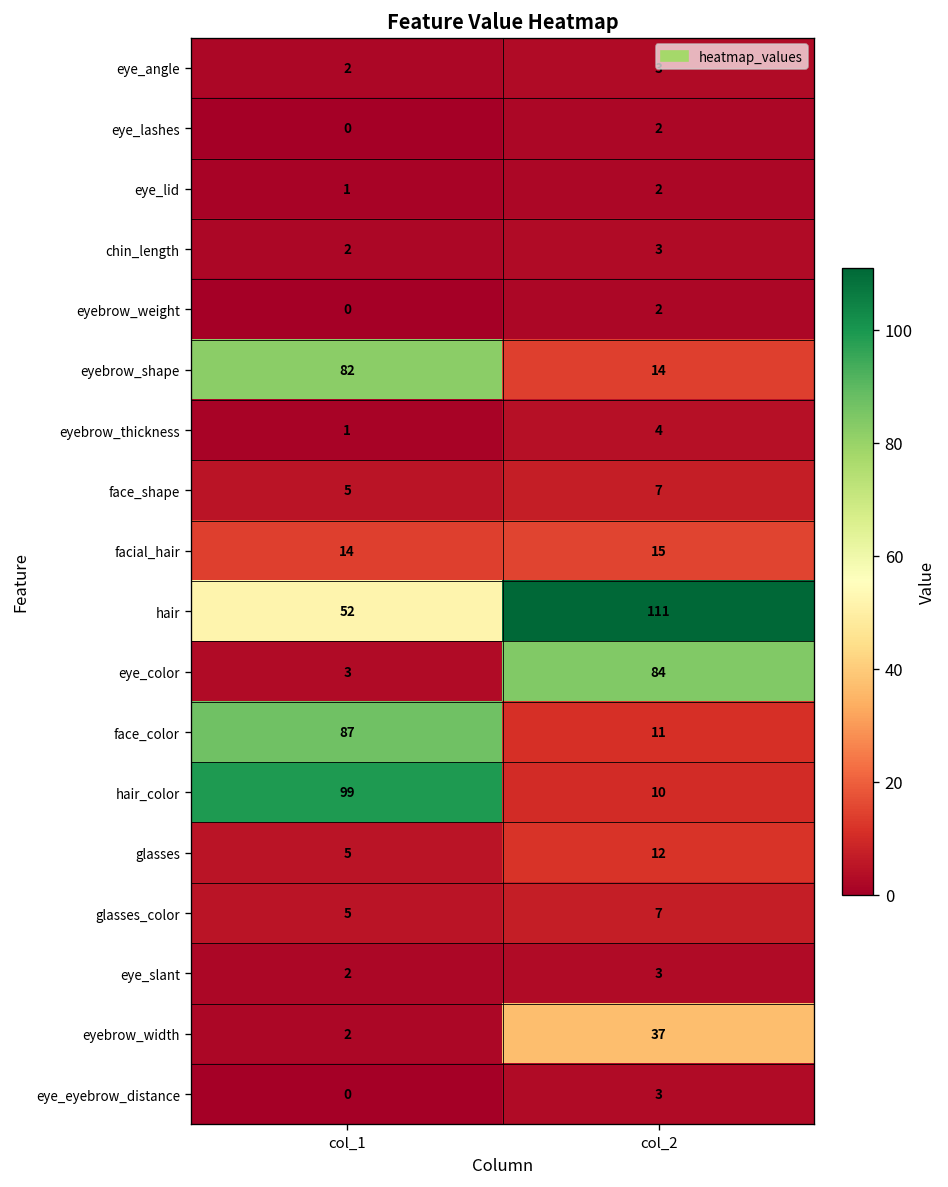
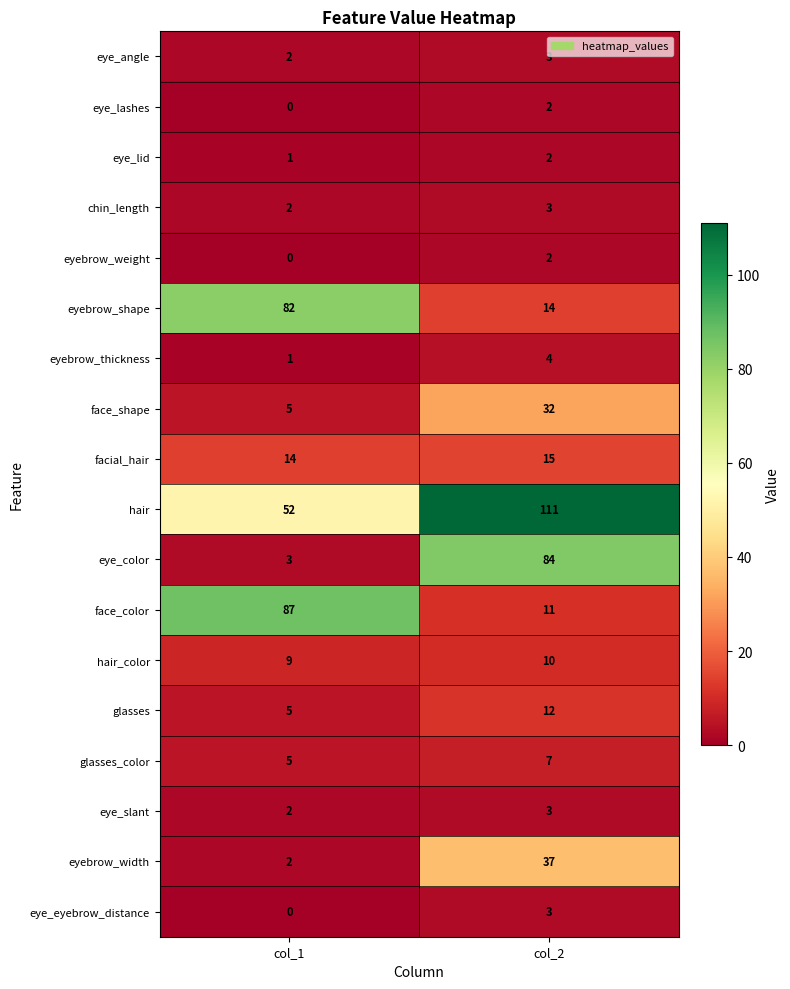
face_shape, col_2: 7 -> 32
hair_color, col_1: 99 -> 9
